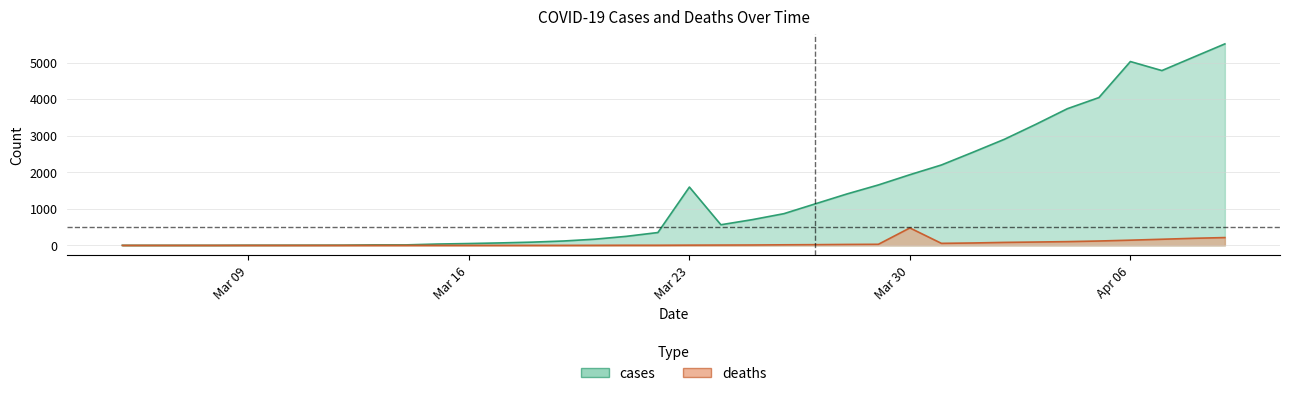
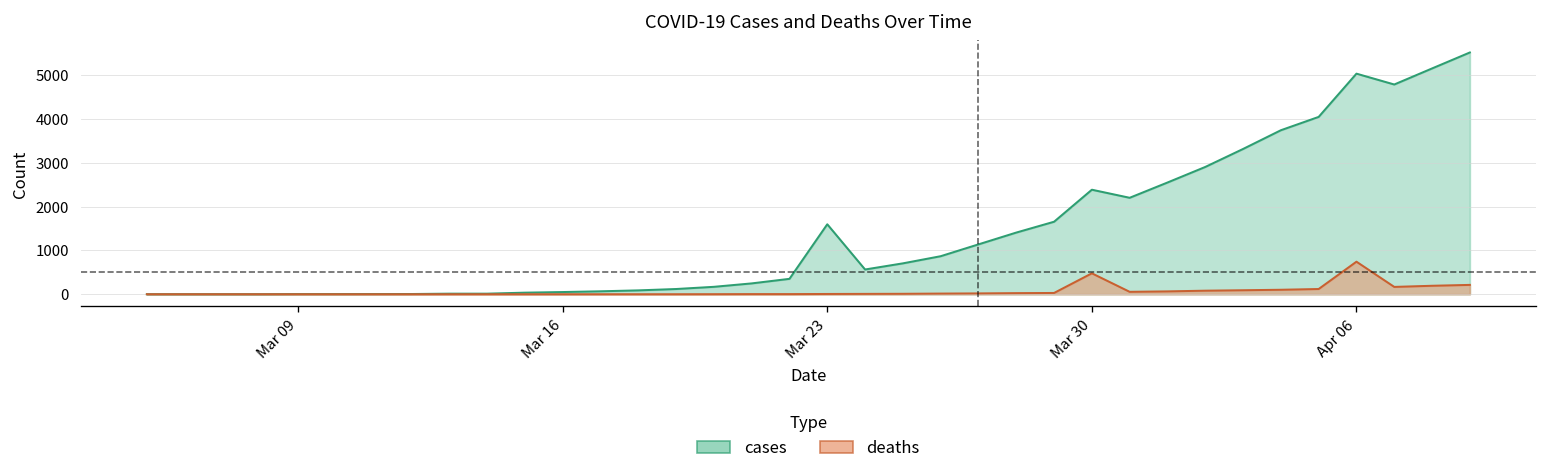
cases, Mar 30: 1900 -> 2400
deaths, Apr 06: 100 -> 700
